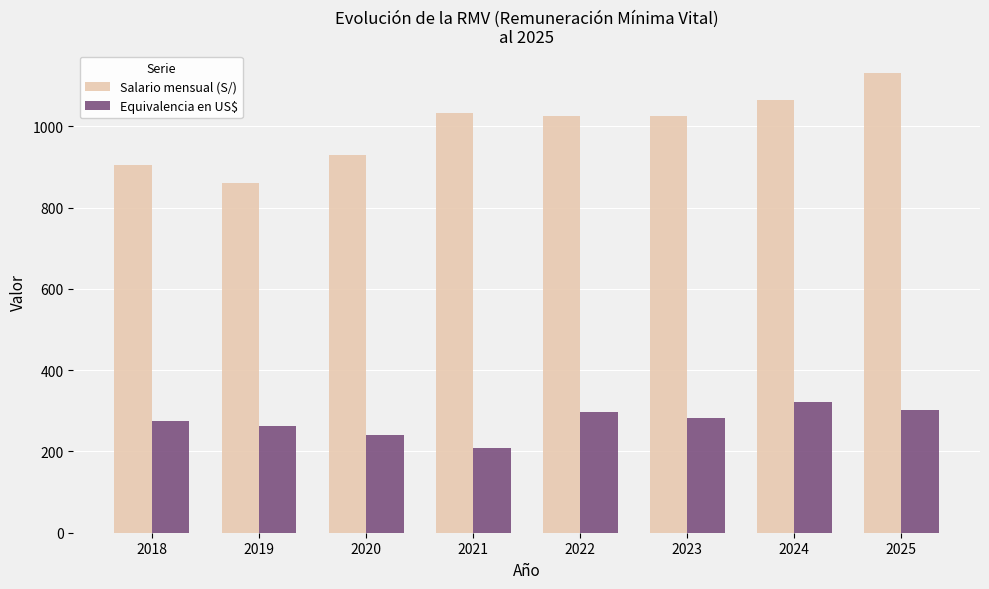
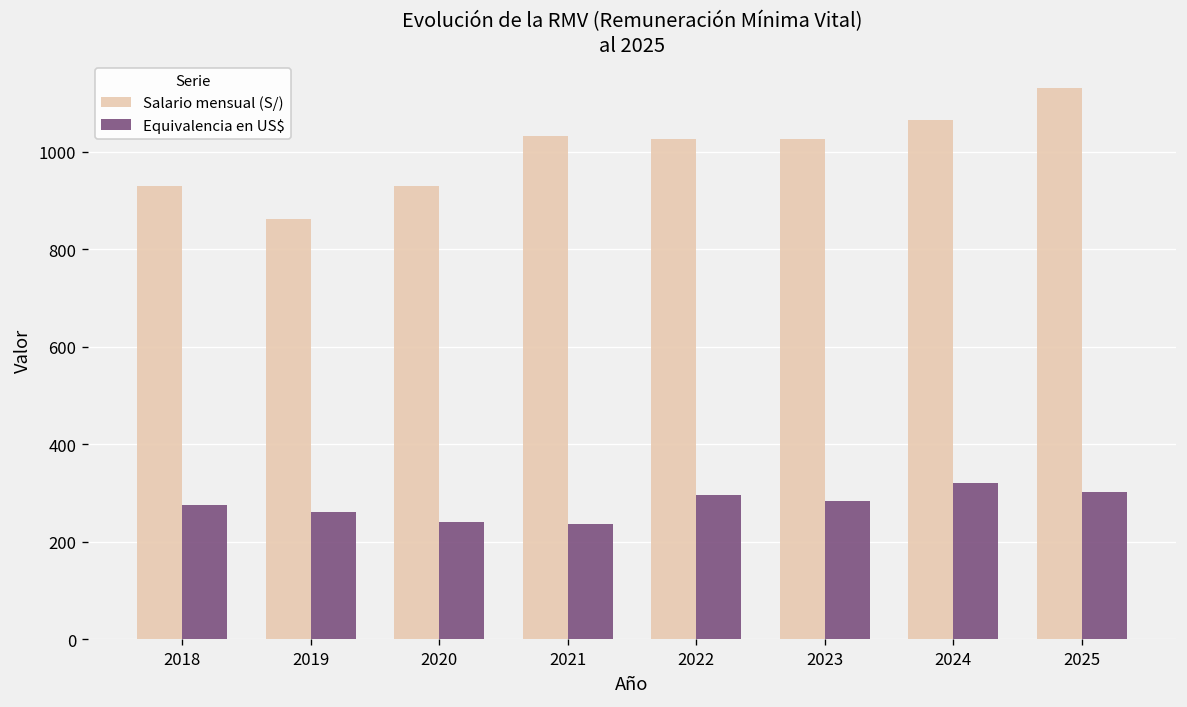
Salario mensual (S/), 2018: 900 -> 930
Equivalencia en US$, 2021: 210 -> 240
